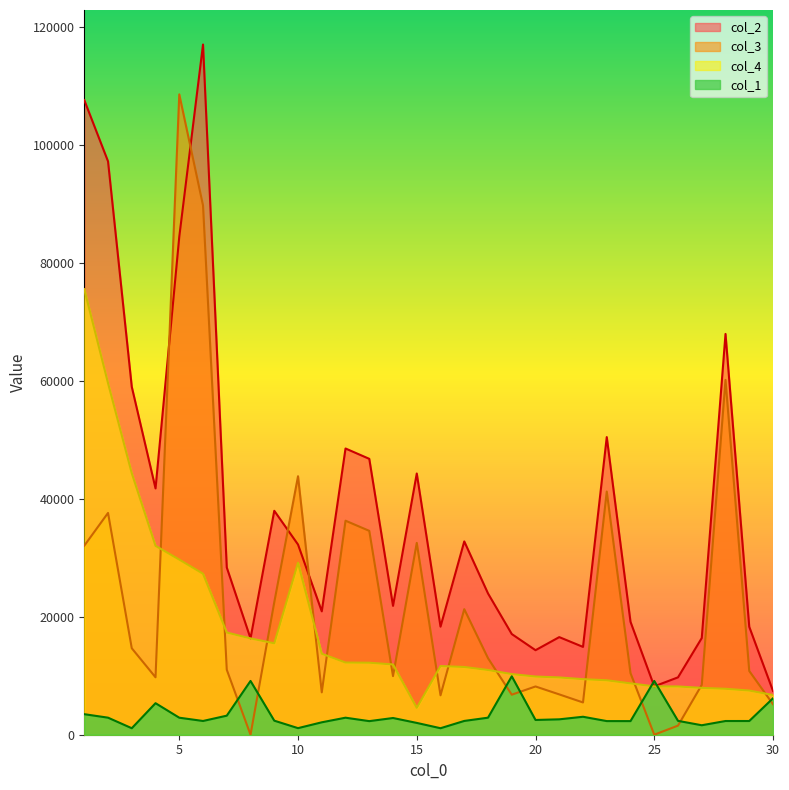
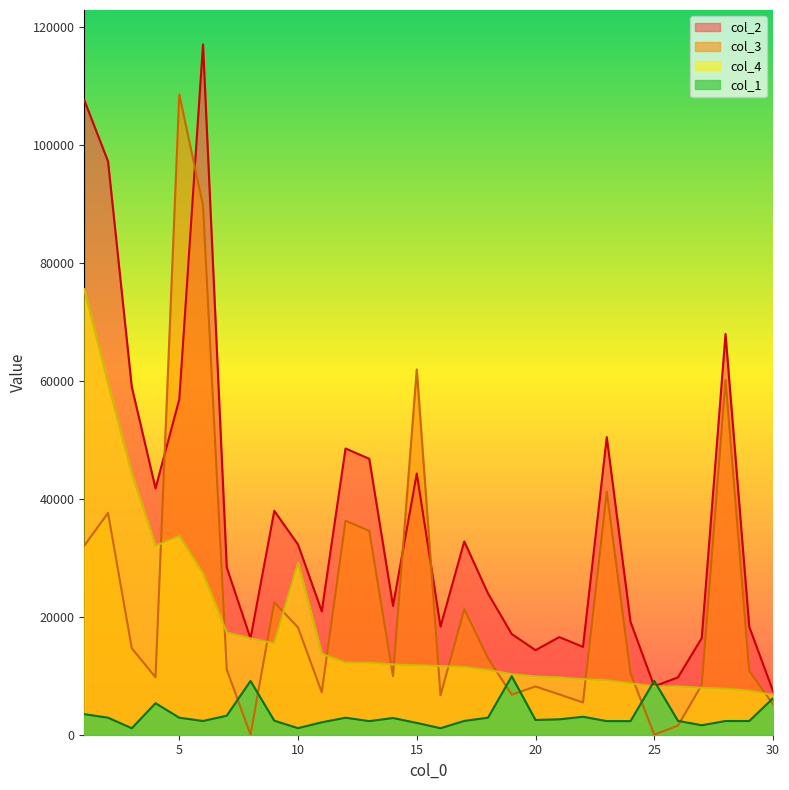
col_2, 5: 84000 -> 57000
col_4, 5: 30000 -> 34000
col_3, 10: 44000 -> 18000
col_3, 15: 33000 -> 62000
col_4, 15: 5000 -> 12000
